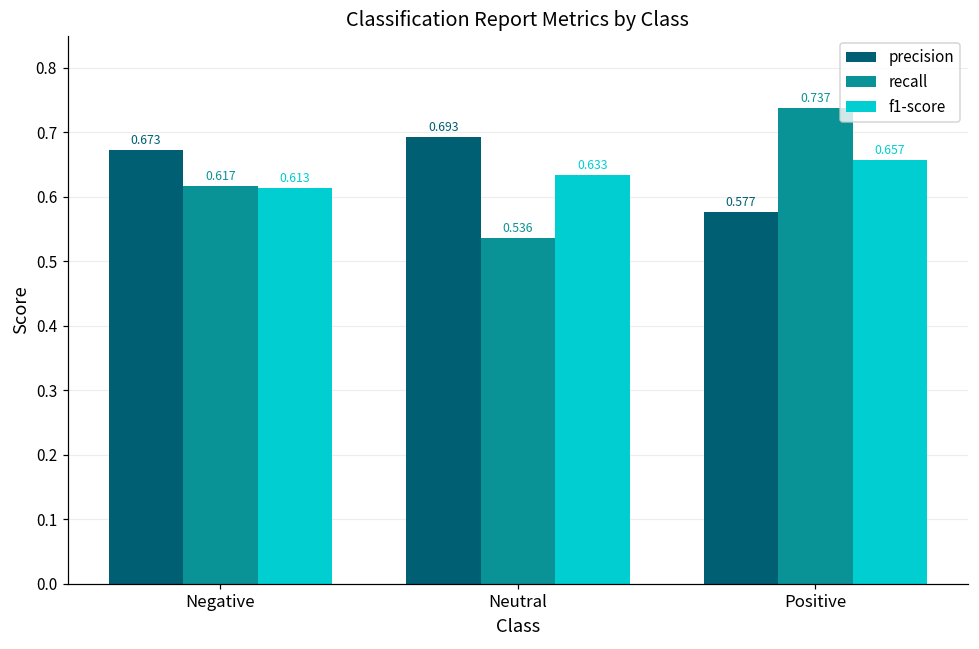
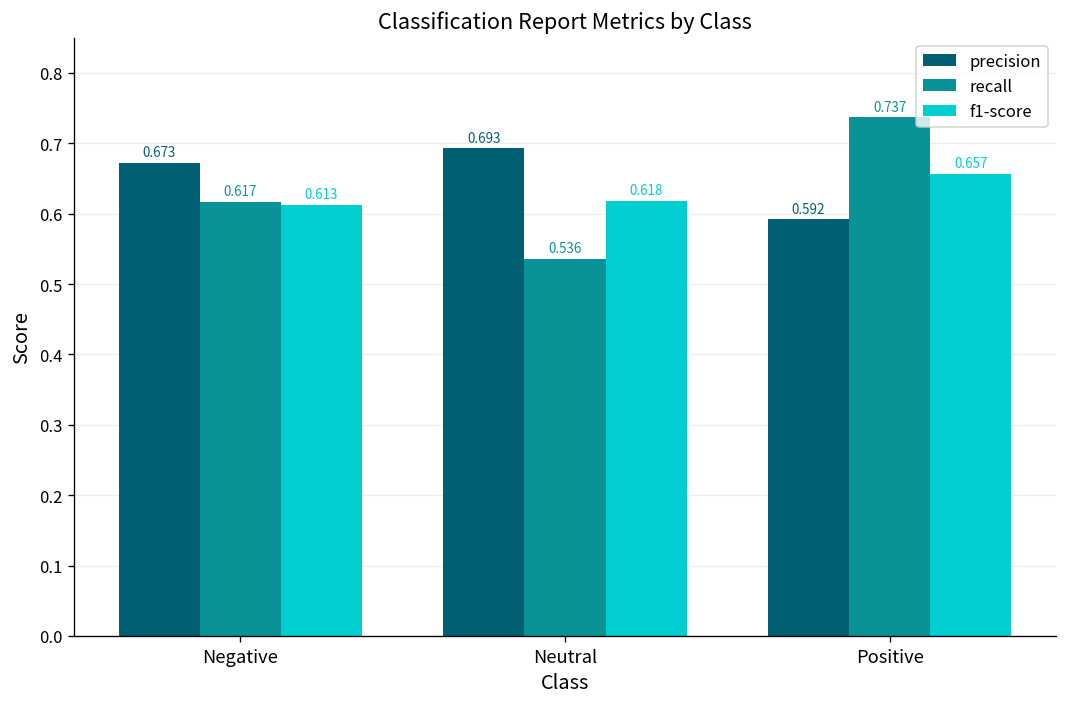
f1-score, Neutral: 0.633 -> 0.618
precision, Positive: 0.577 -> 0.592
